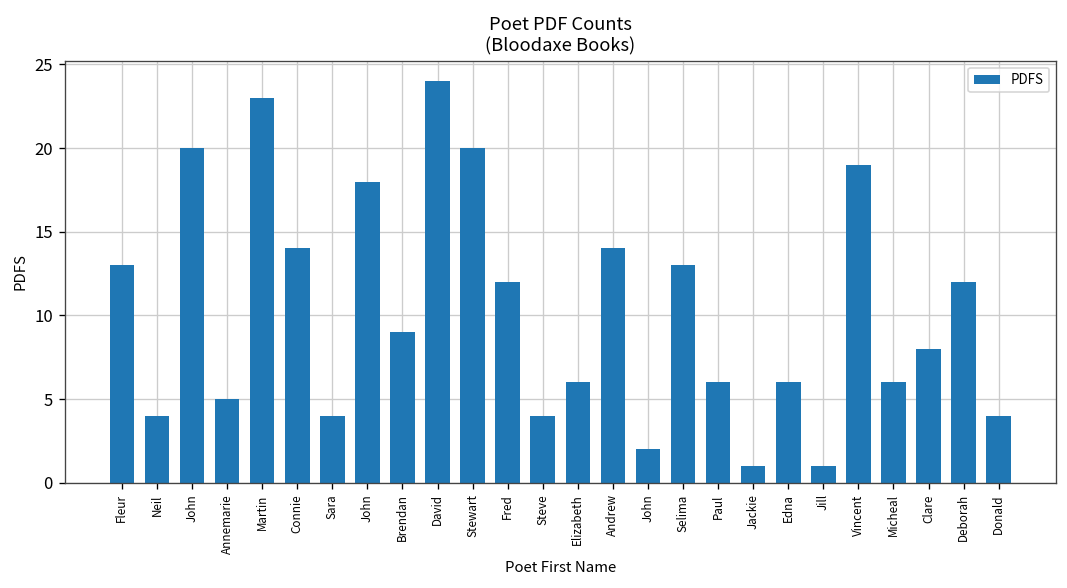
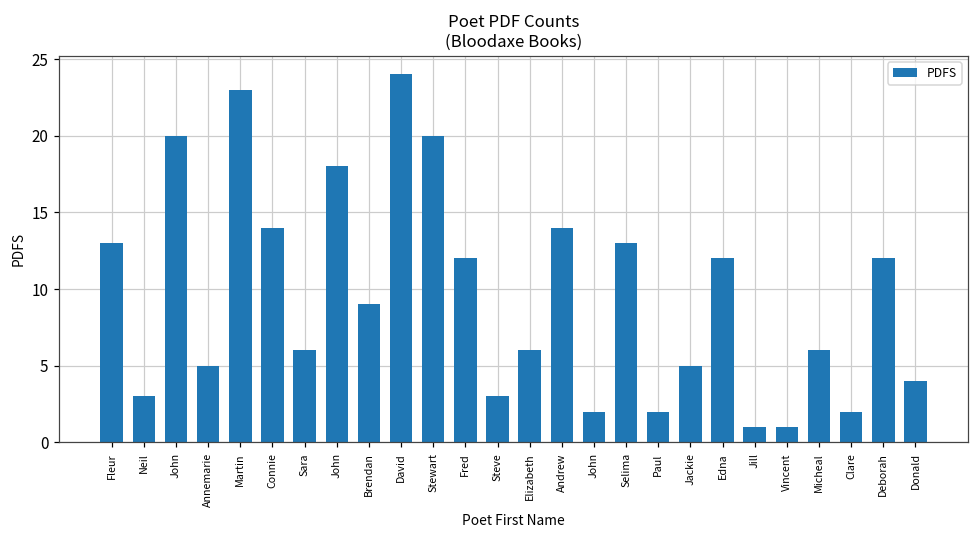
Neil: 4 -> 3
Sara: 4 -> 6
Steve: 4 -> 3
Paul: 6 -> 2
Jackie: 1 -> 5
Edna: 6 -> 12
Vincent: 19 -> 1
Clare: 8 -> 2
